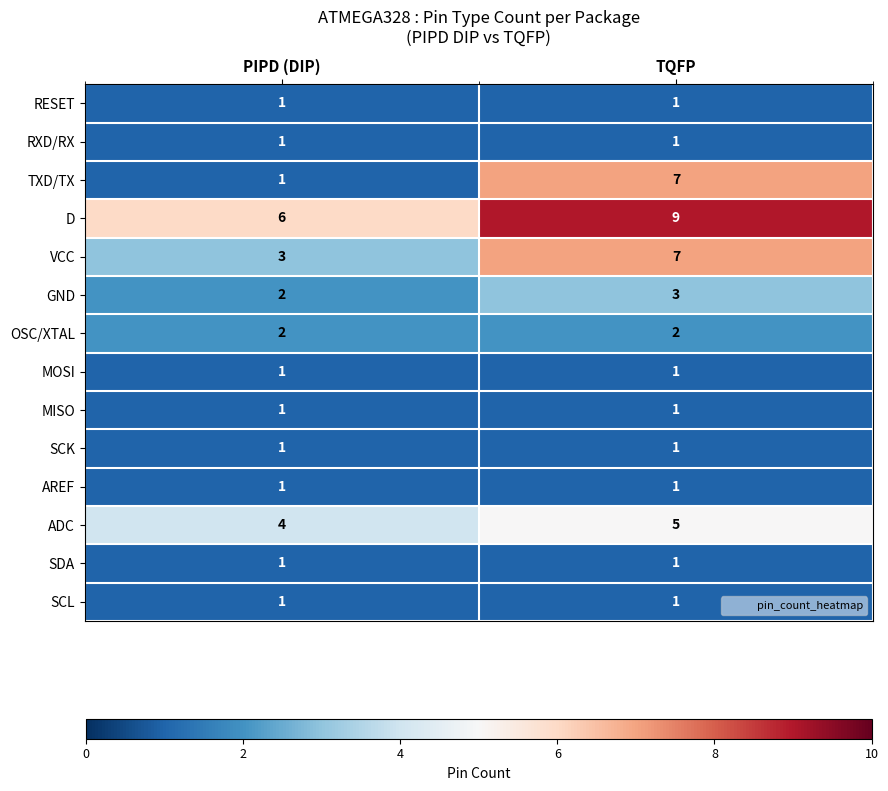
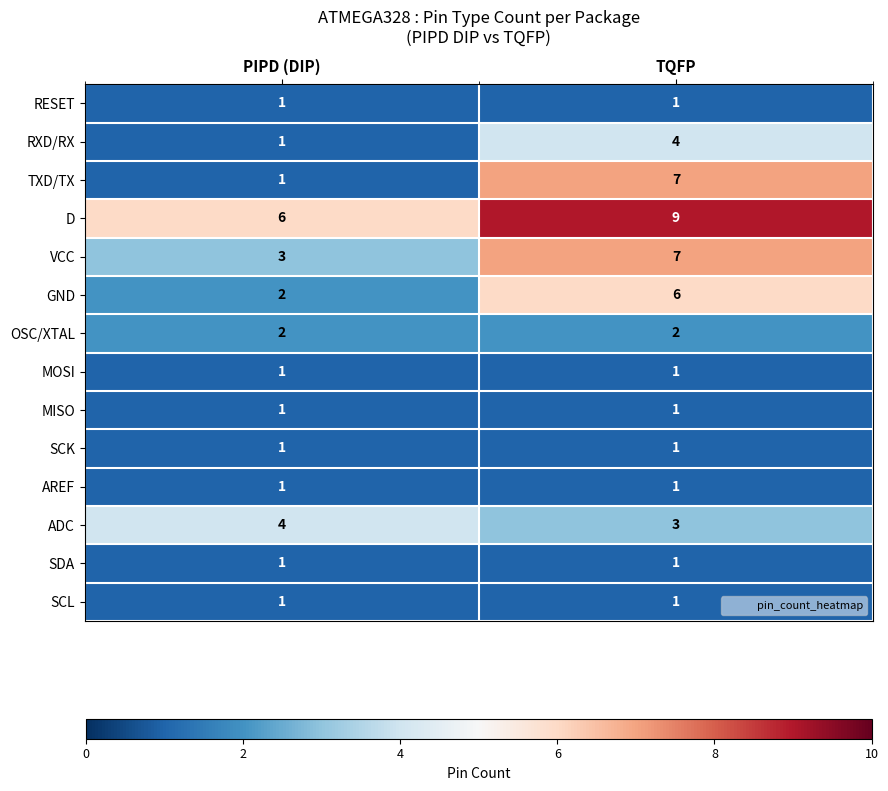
RXD/RX, TQFP: 1 -> 4
GND, TQFP: 3 -> 6
ADC, TQFP: 5 -> 3
